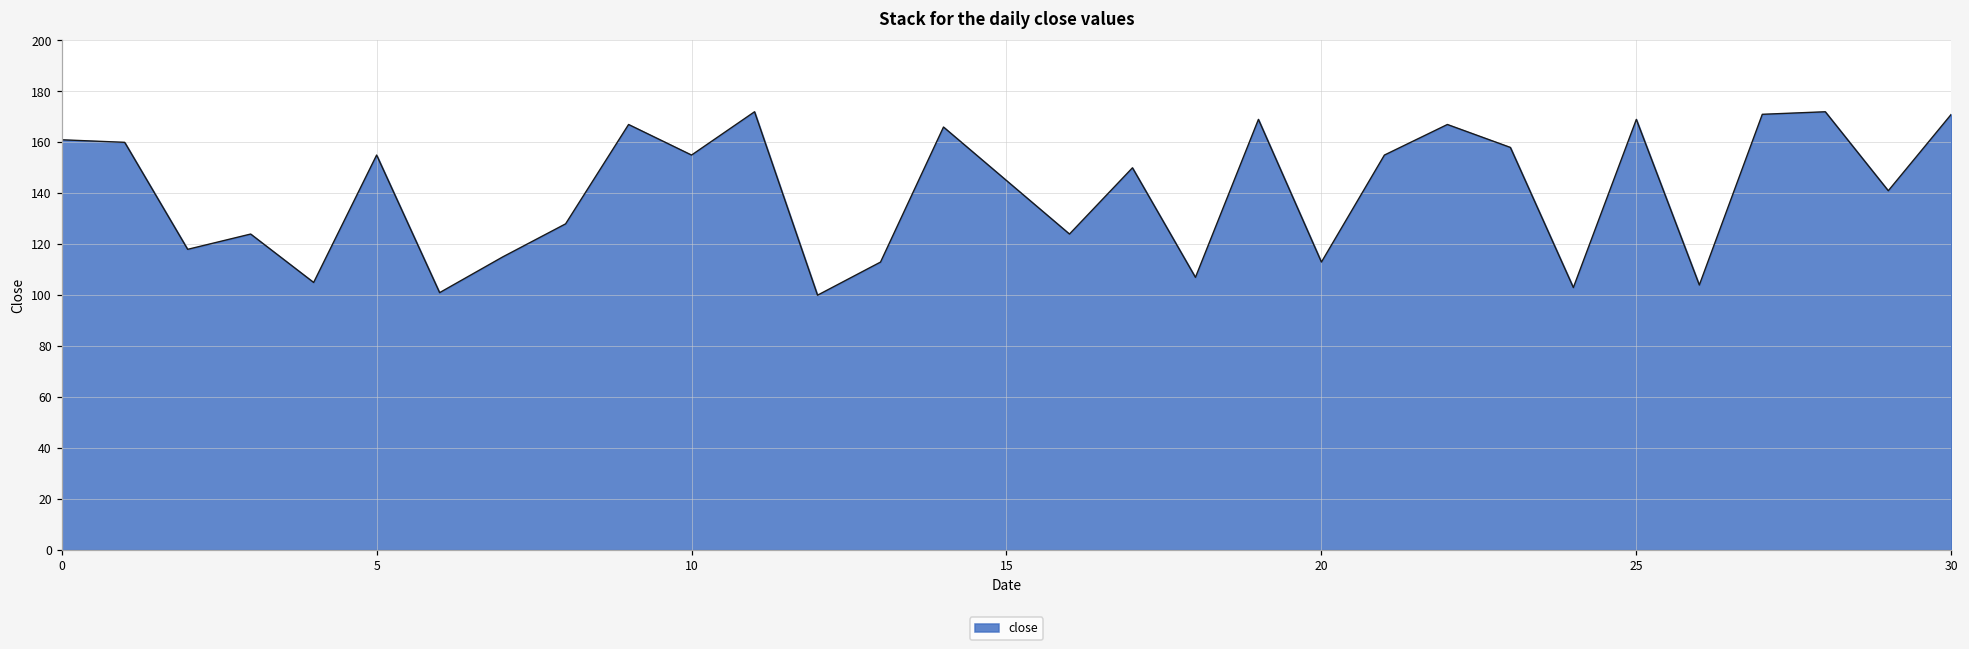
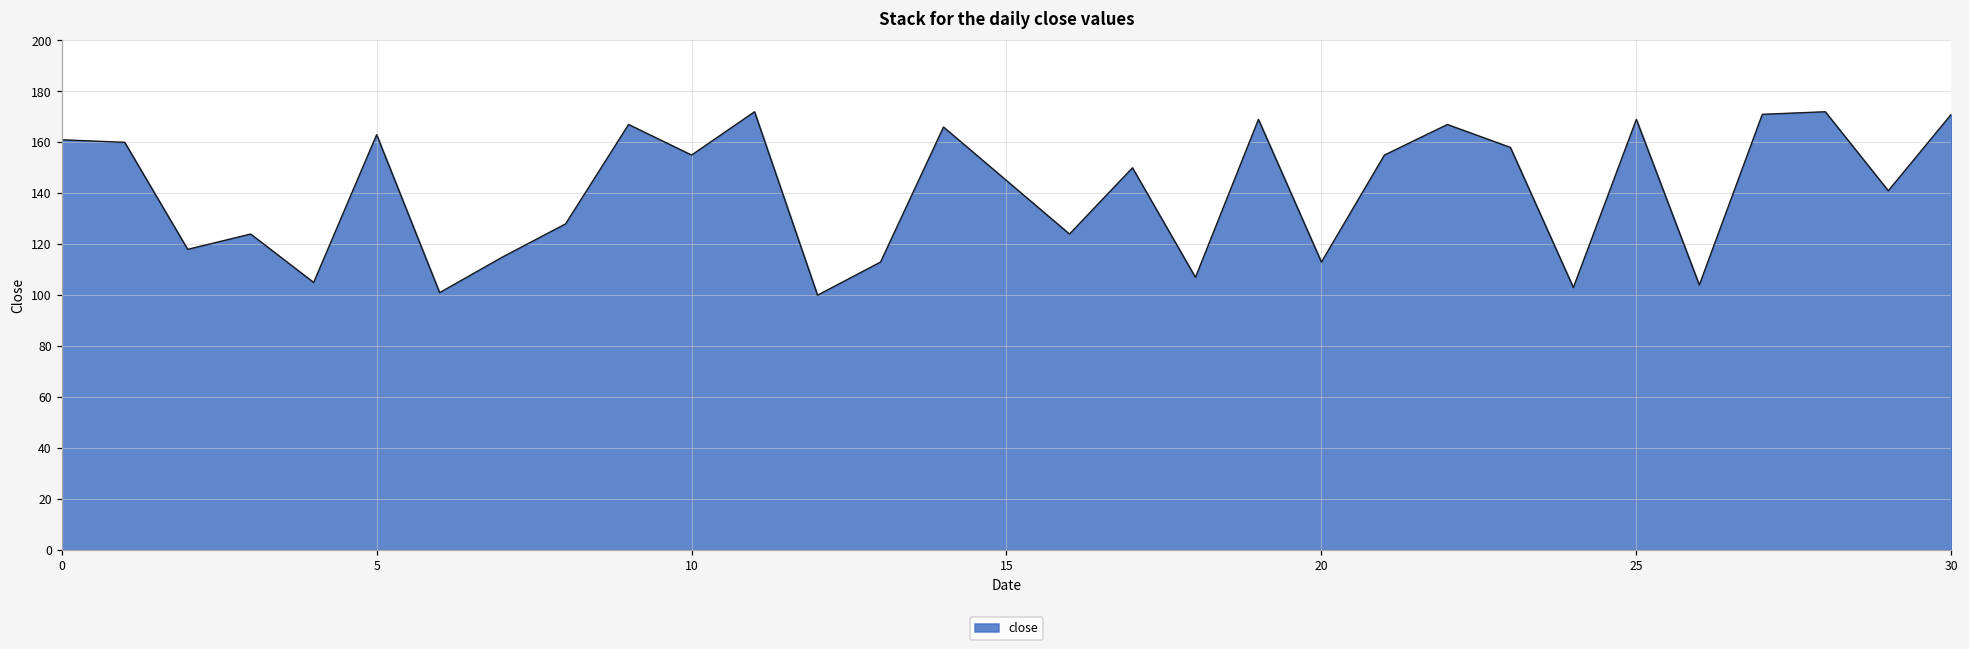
5: 155 -> 163
